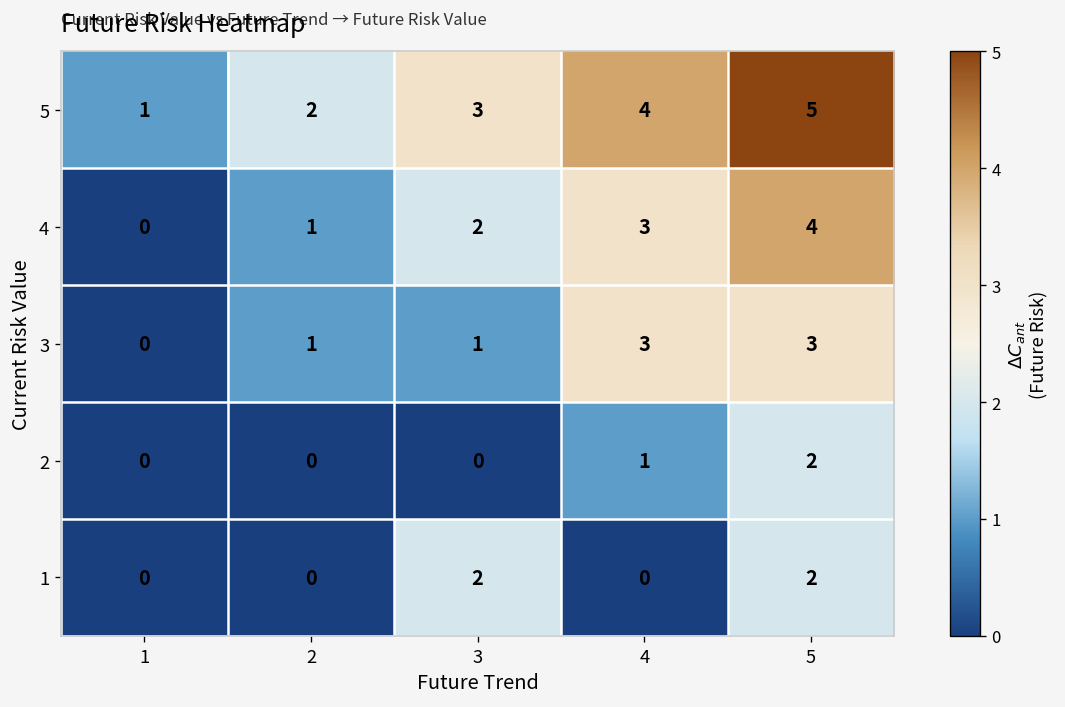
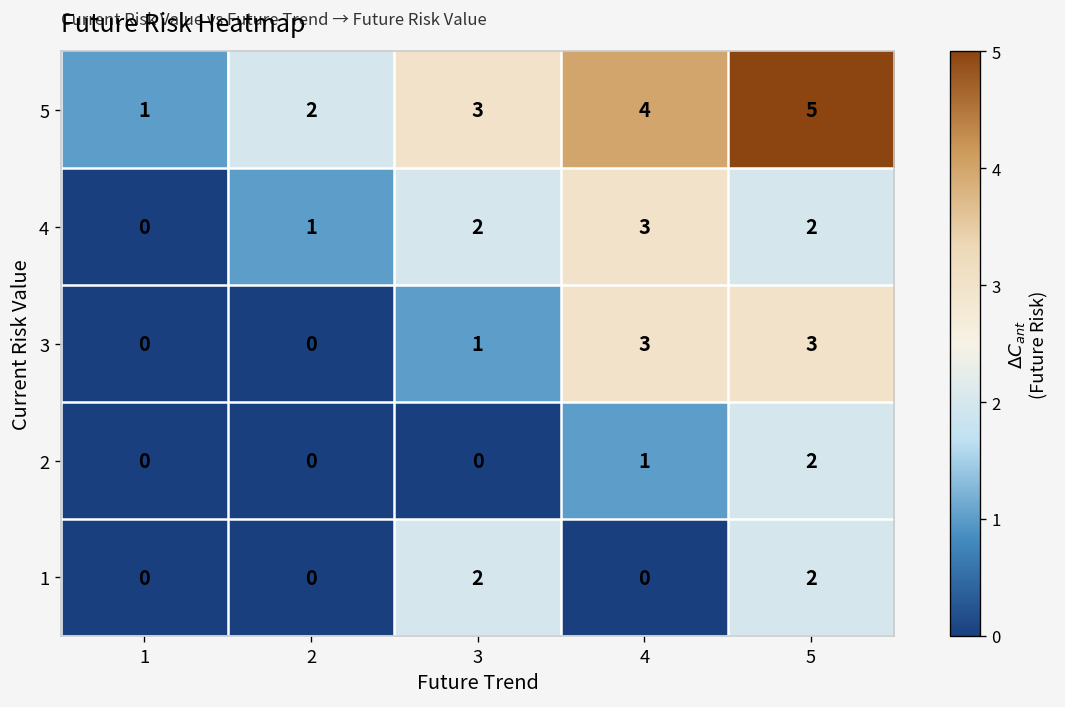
4, 5: 4 -> 2
3, 2: 1 -> 0
